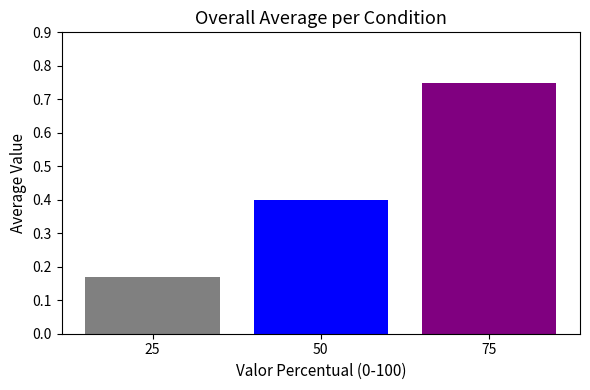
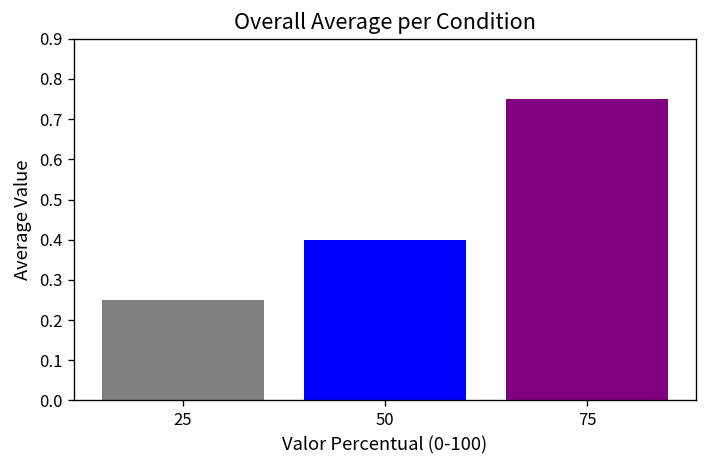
25: 0.17 -> 0.25
